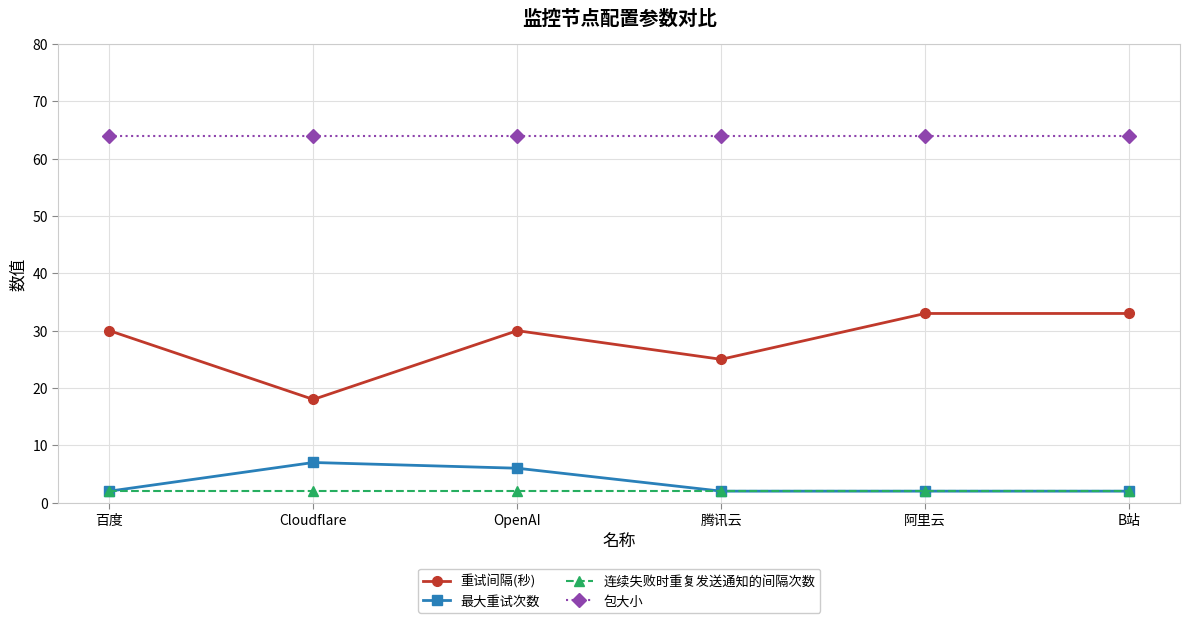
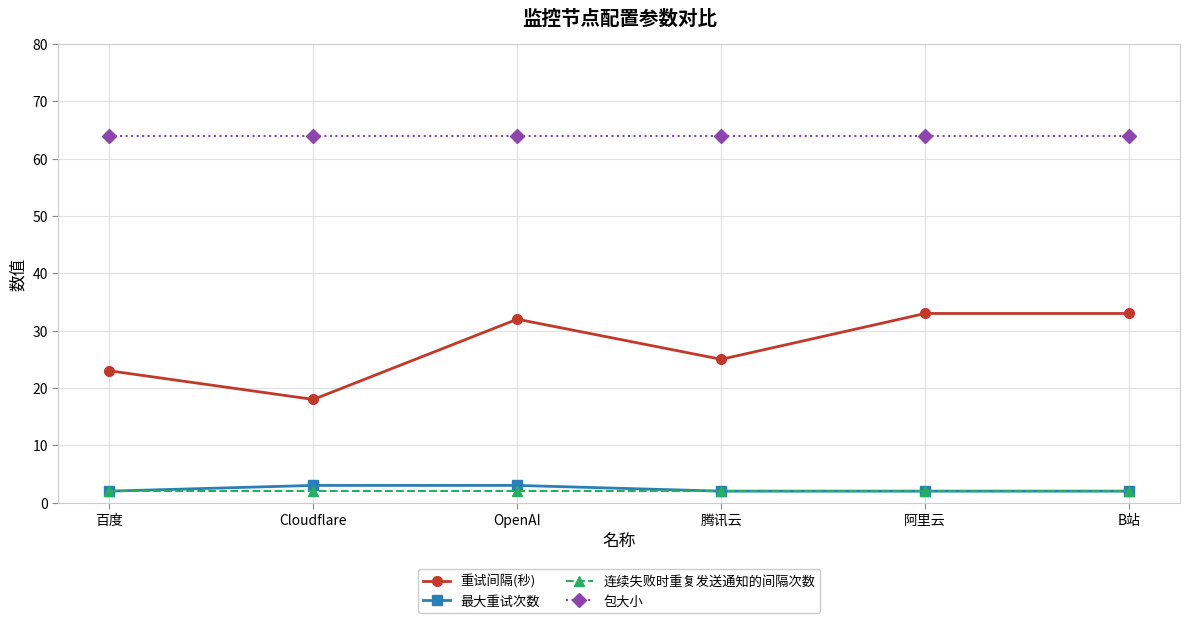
重试间隔(秒), 百度: 30 -> 23
最大重试次数, Cloudflare: 7 -> 3
重试间隔(秒), OpenAI: 30 -> 32
最大重试次数, OpenAI: 6 -> 3
